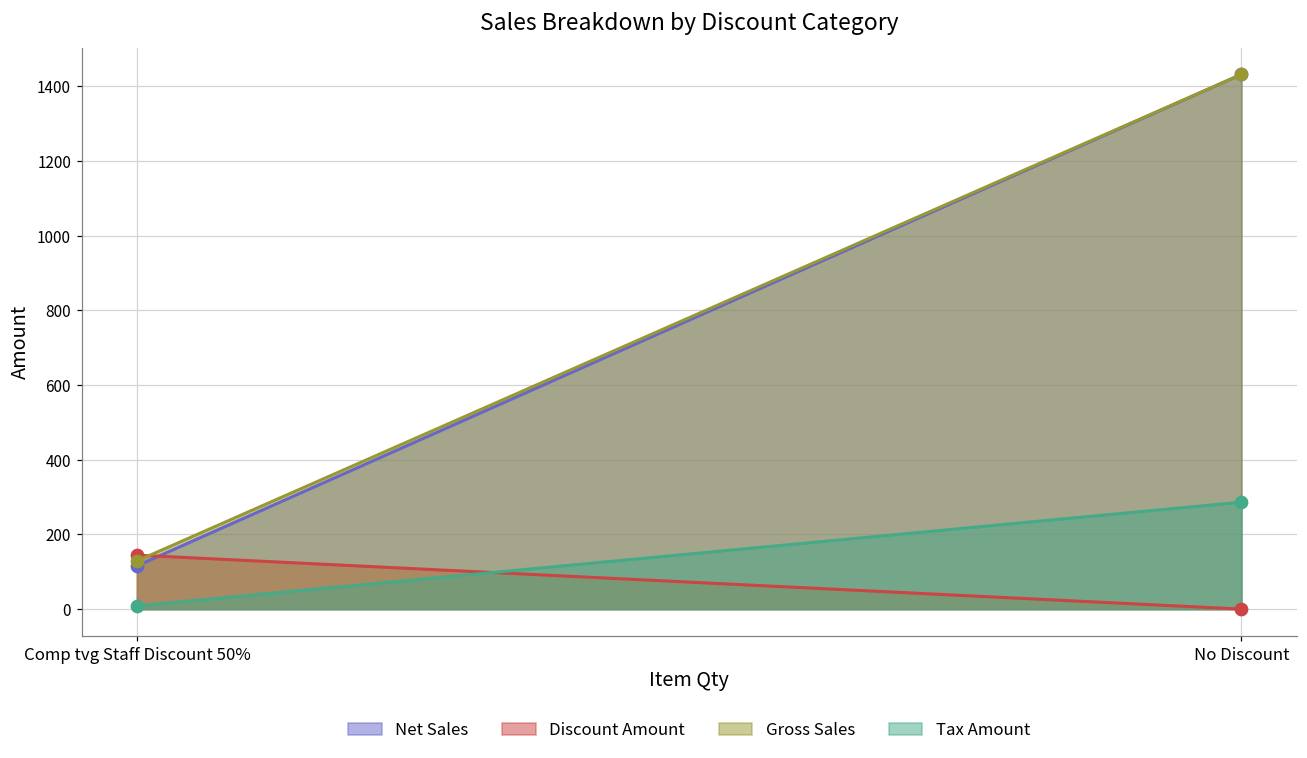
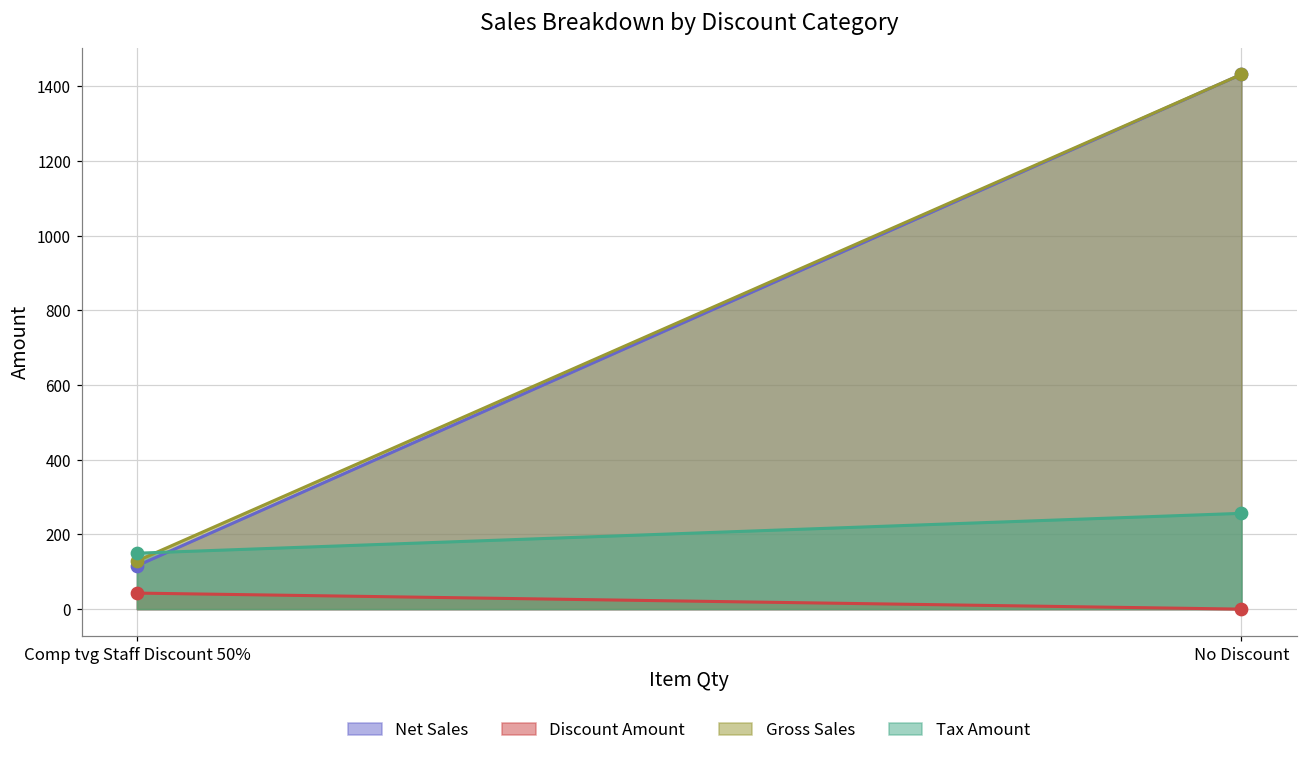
Discount Amount, Comp tvg Staff Discount 50%: 140 -> 40
Tax Amount, Comp tvg Staff Discount 50%: 10 -> 150
Tax Amount, No Discount: 290 -> 260
